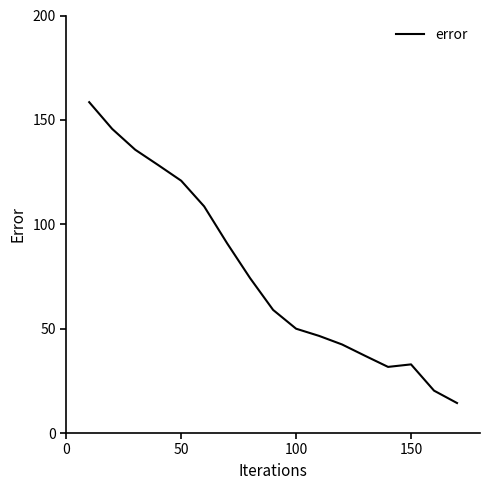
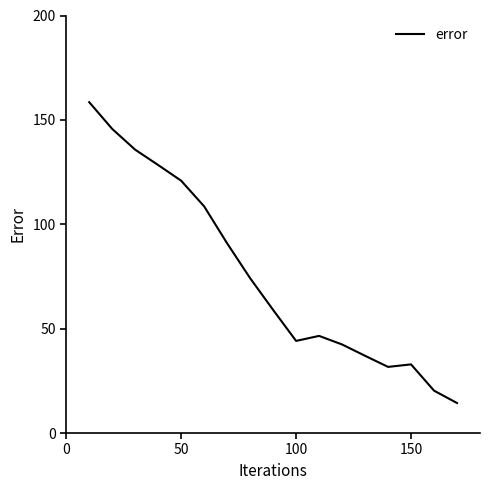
100: 50 -> 44
